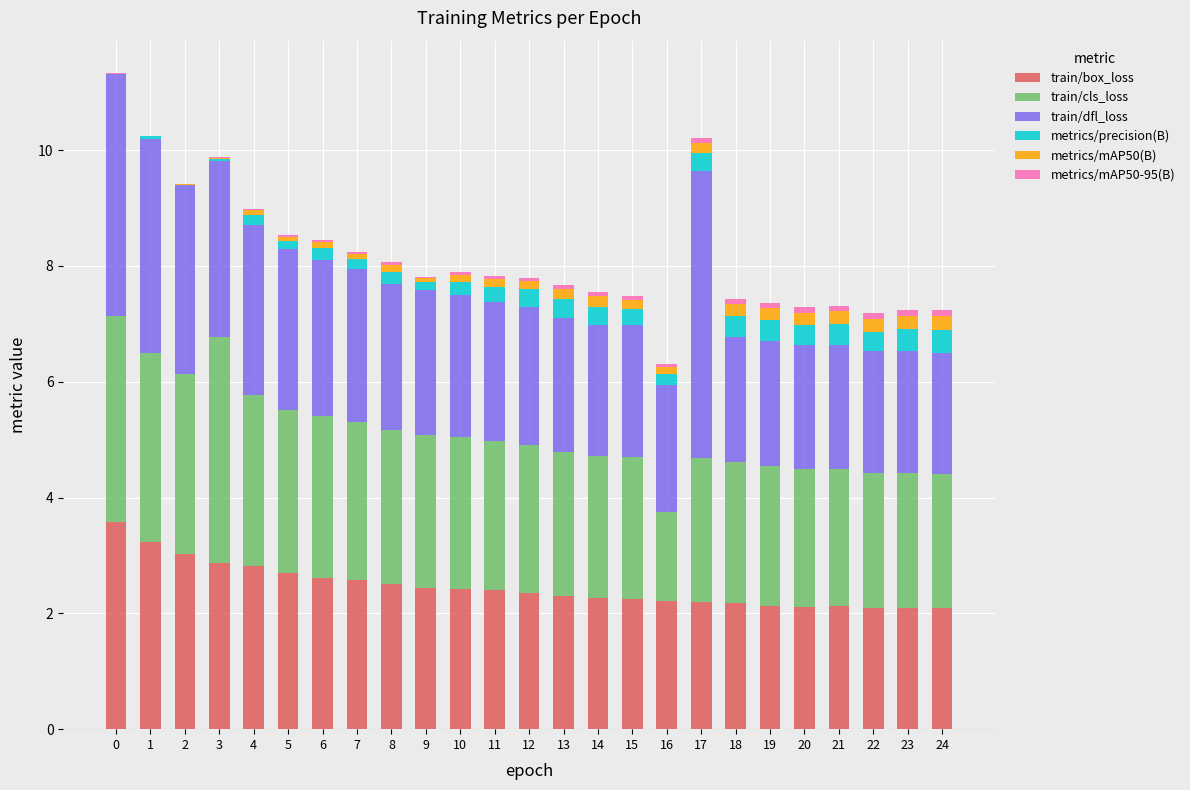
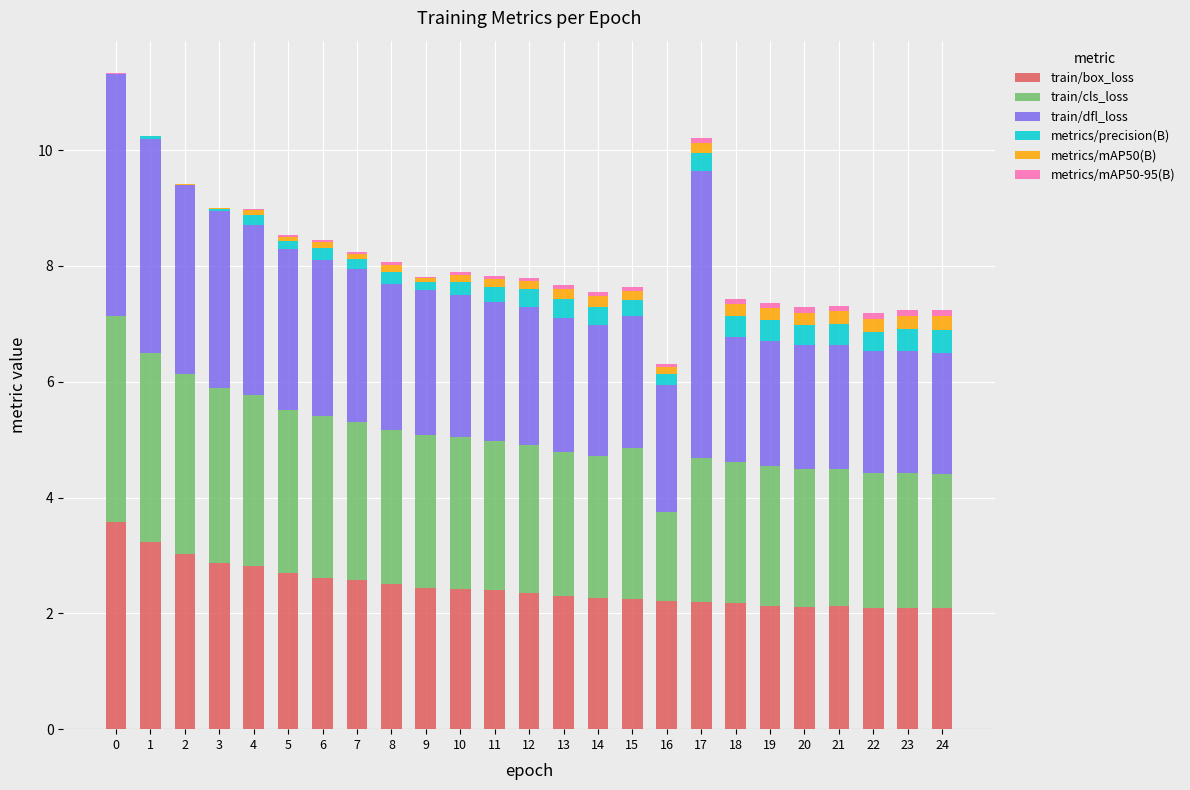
train/cls_loss, 3: 3.9 -> 3.0
train/cls_loss, 15: 2.5 -> 2.6
